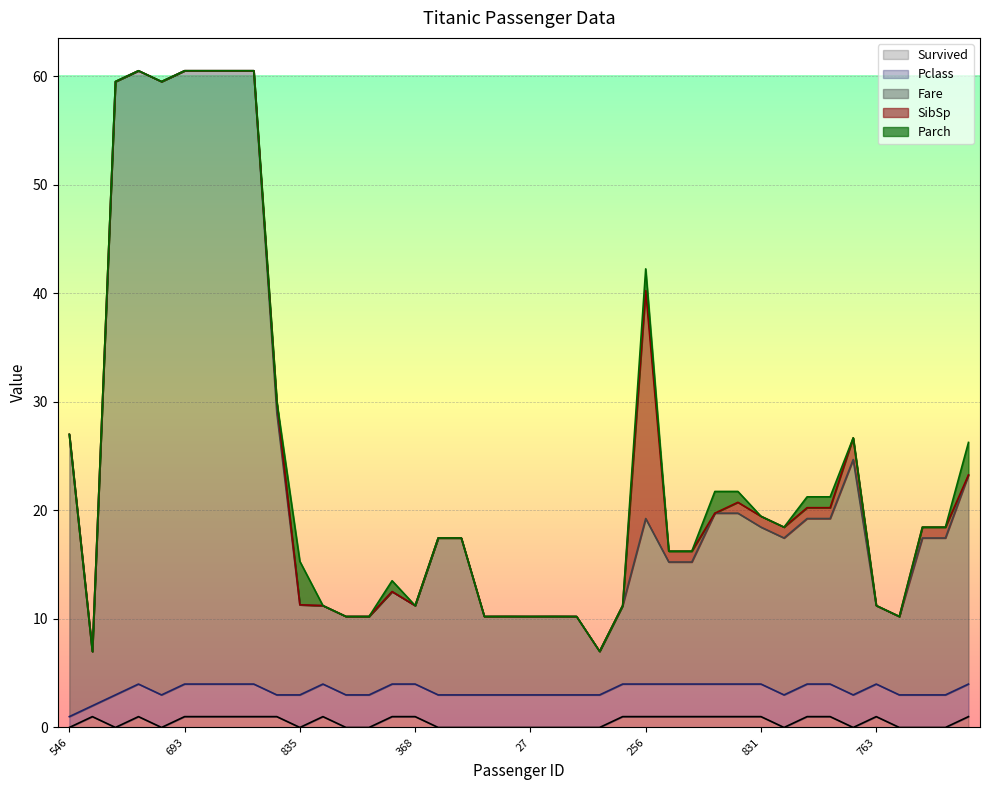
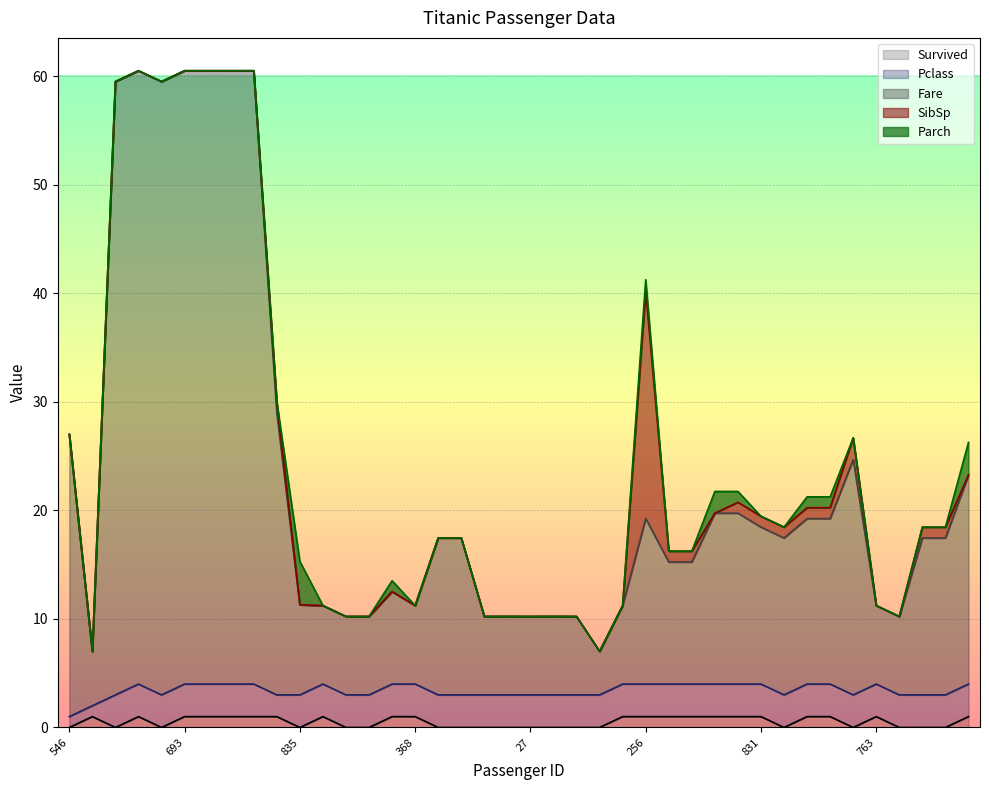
Parch, 256: 2 -> 1
